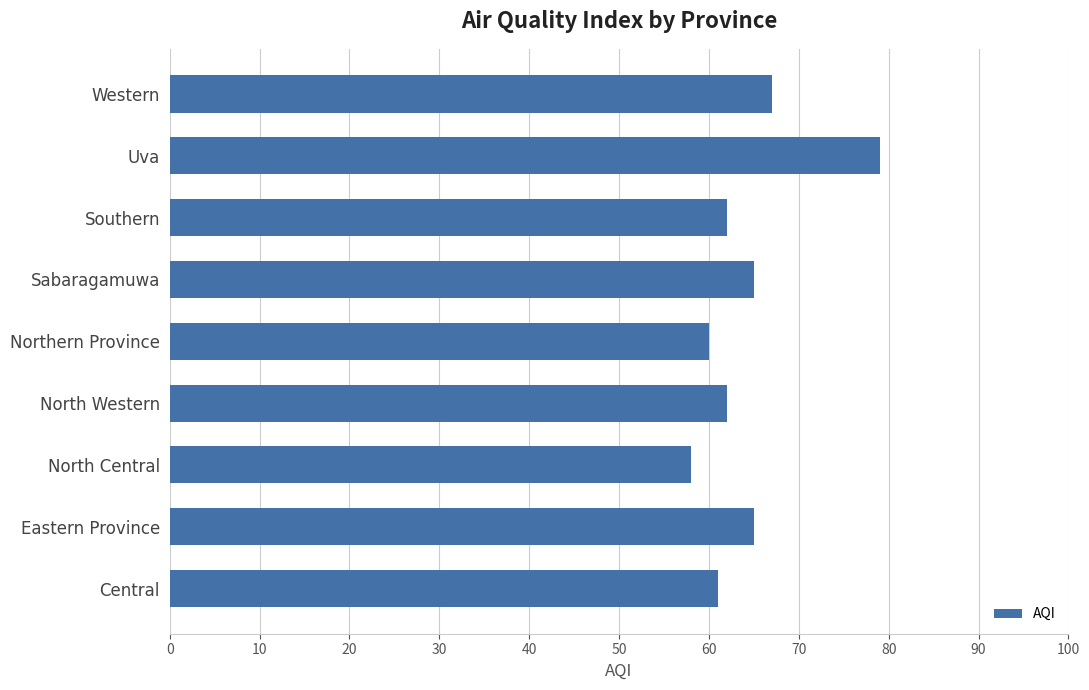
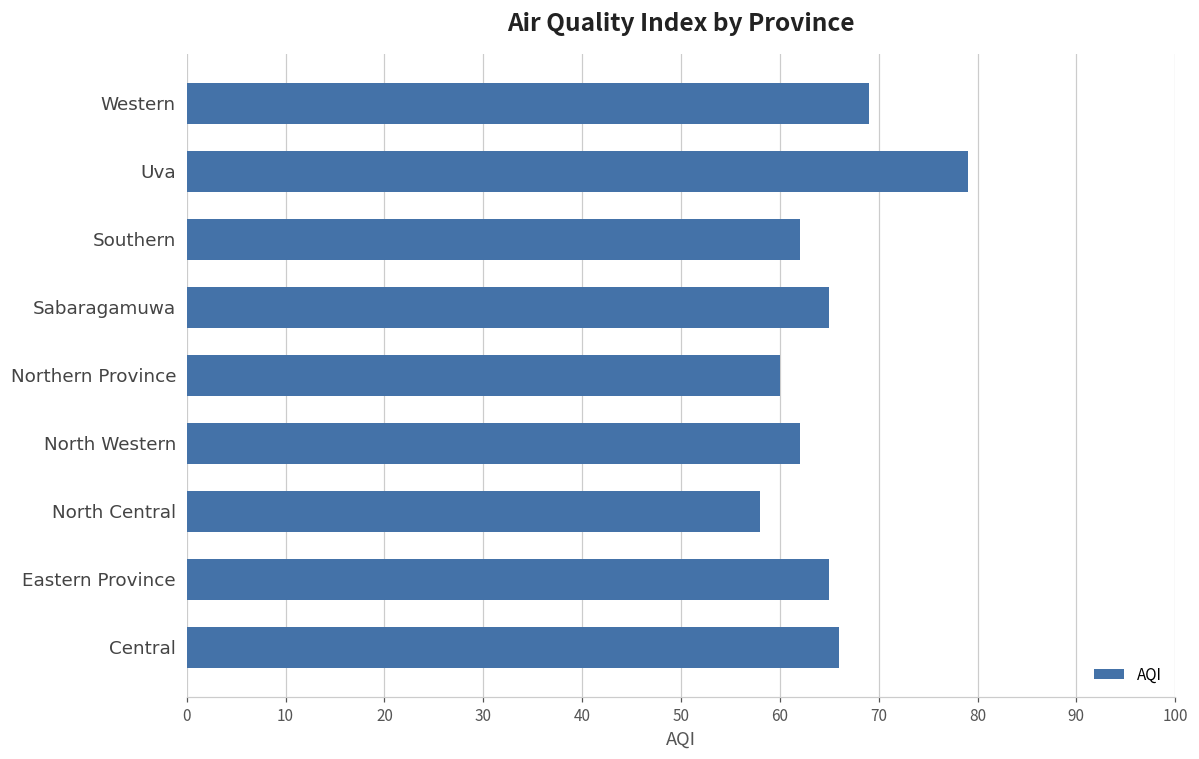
Western: 67 -> 69
Central: 61 -> 66
